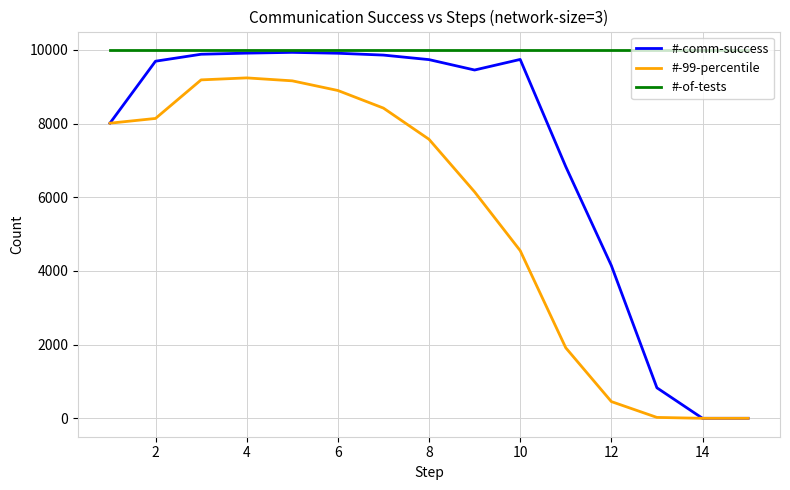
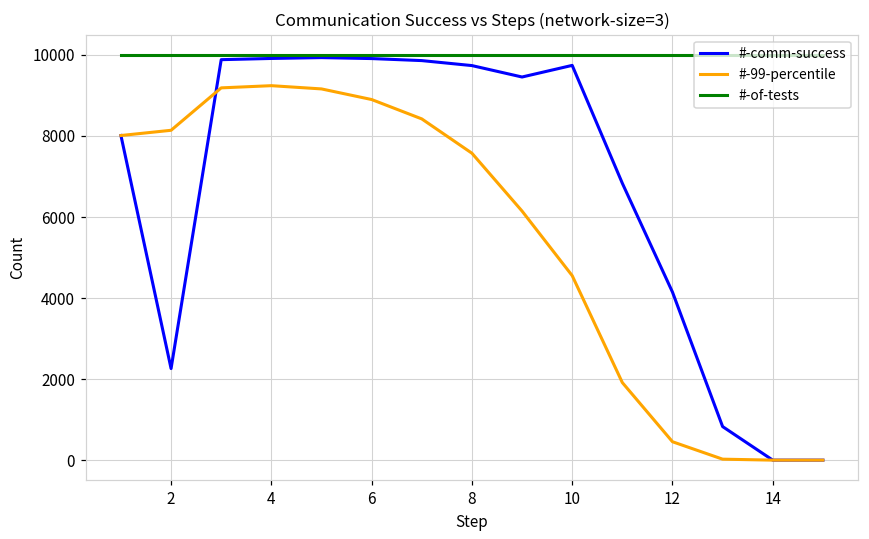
#-comm-success, 2: 9700 -> 2300
